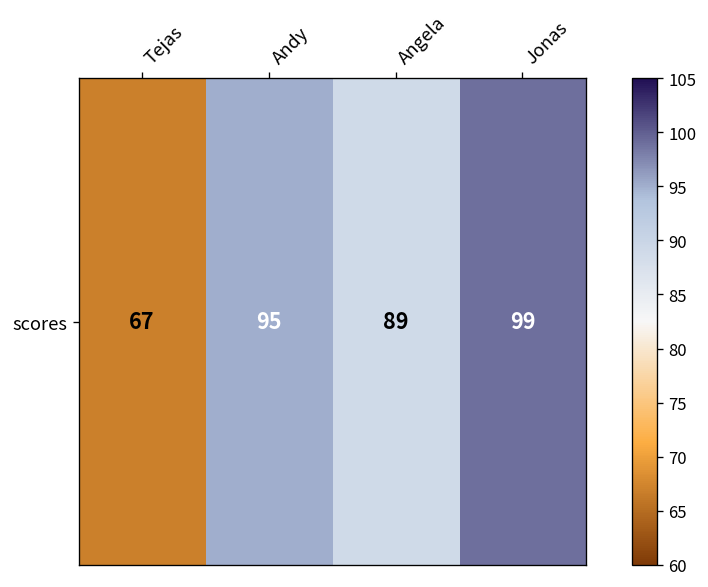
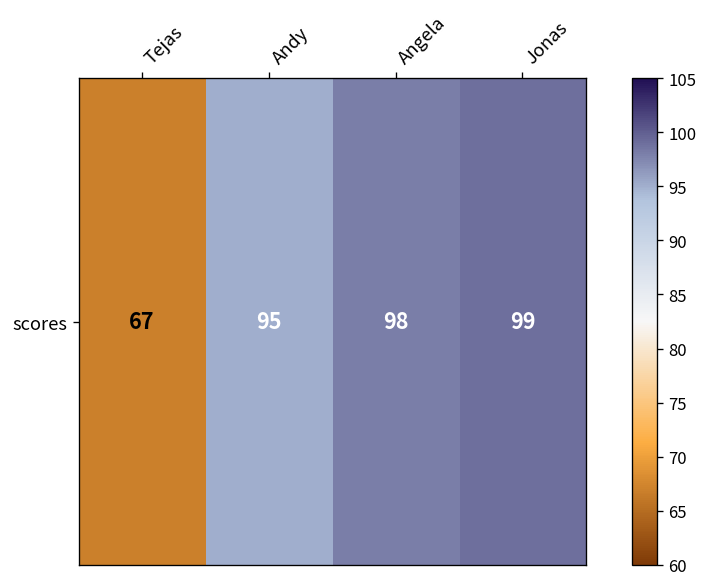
scores, Angela: 89 -> 98
